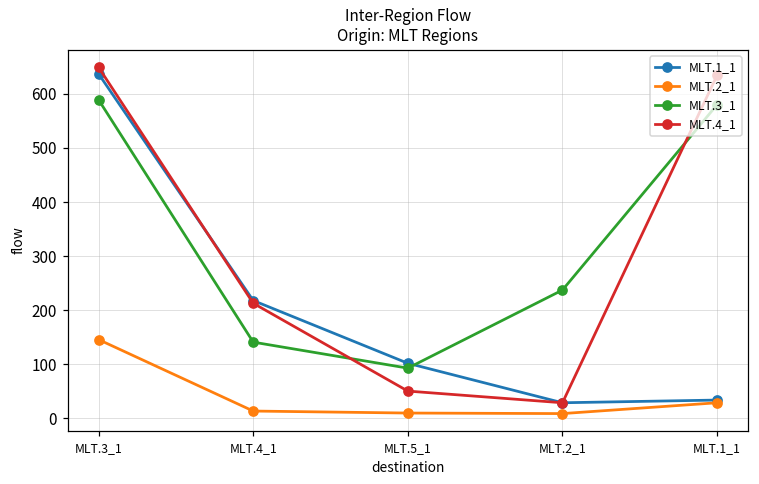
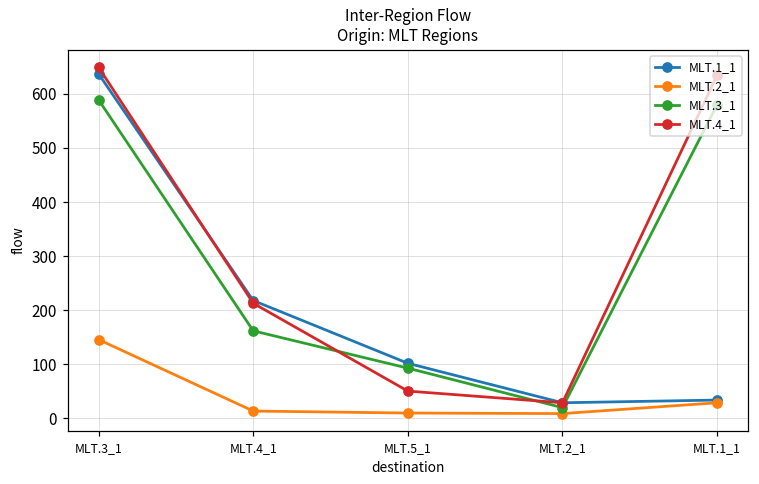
MLT.3_1, MLT.4_1: 140 -> 160
MLT.3_1, MLT.2_1: 240 -> 20
